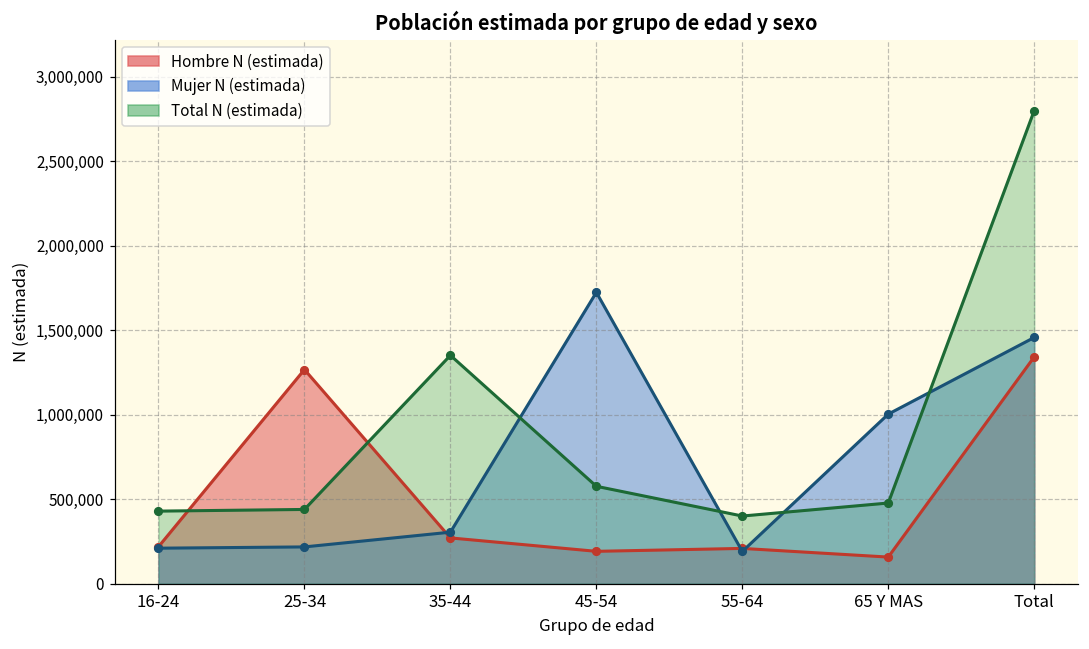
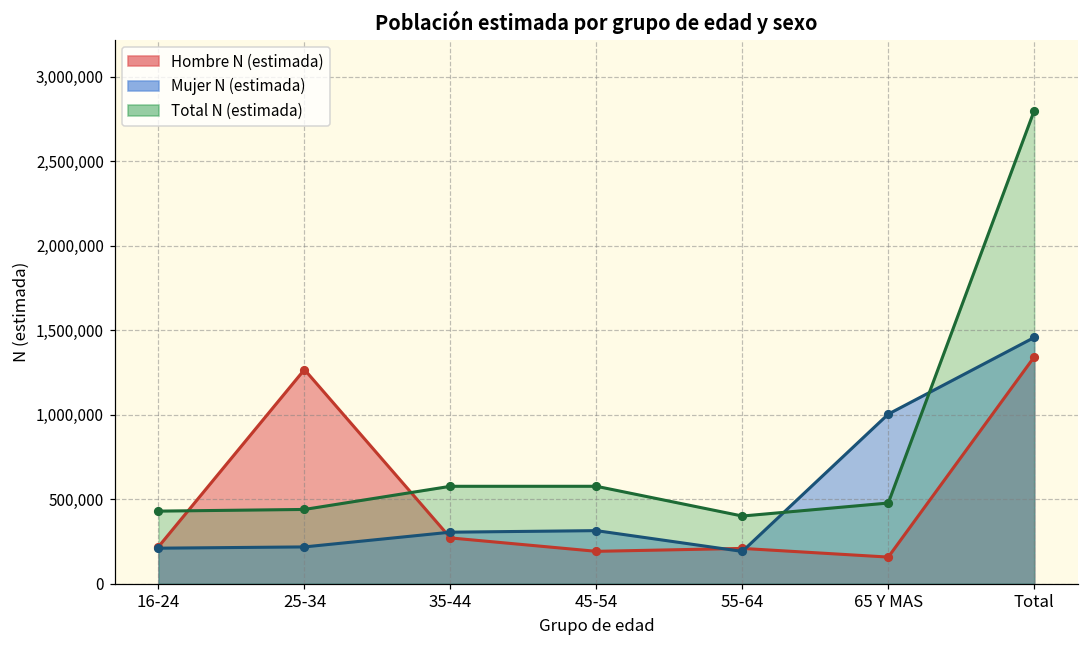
Total N (estimada), 35-44: 1,350,000 -> 580,000
Mujer N (estimada), 45-54: 1,720,000 -> 310,000
